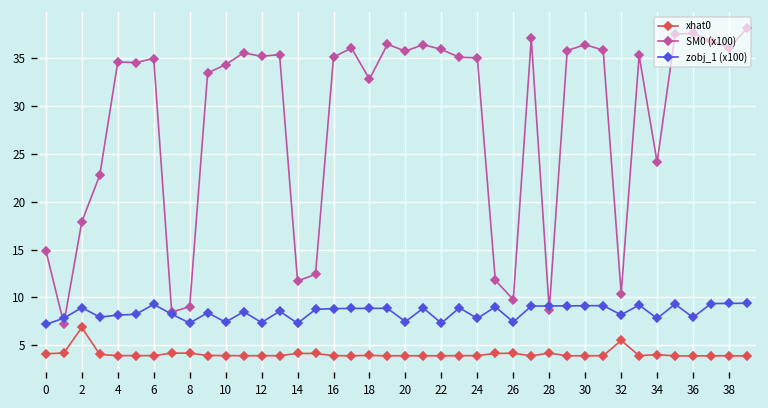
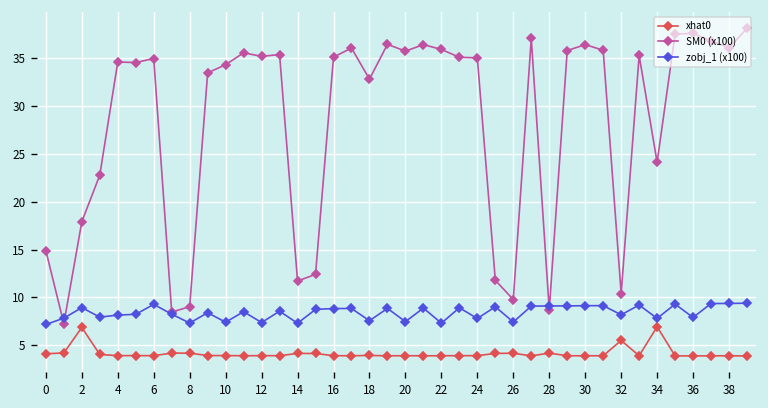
zobj_1 (x100), 18: 9 -> 8
xhat0, 34: 4 -> 7
